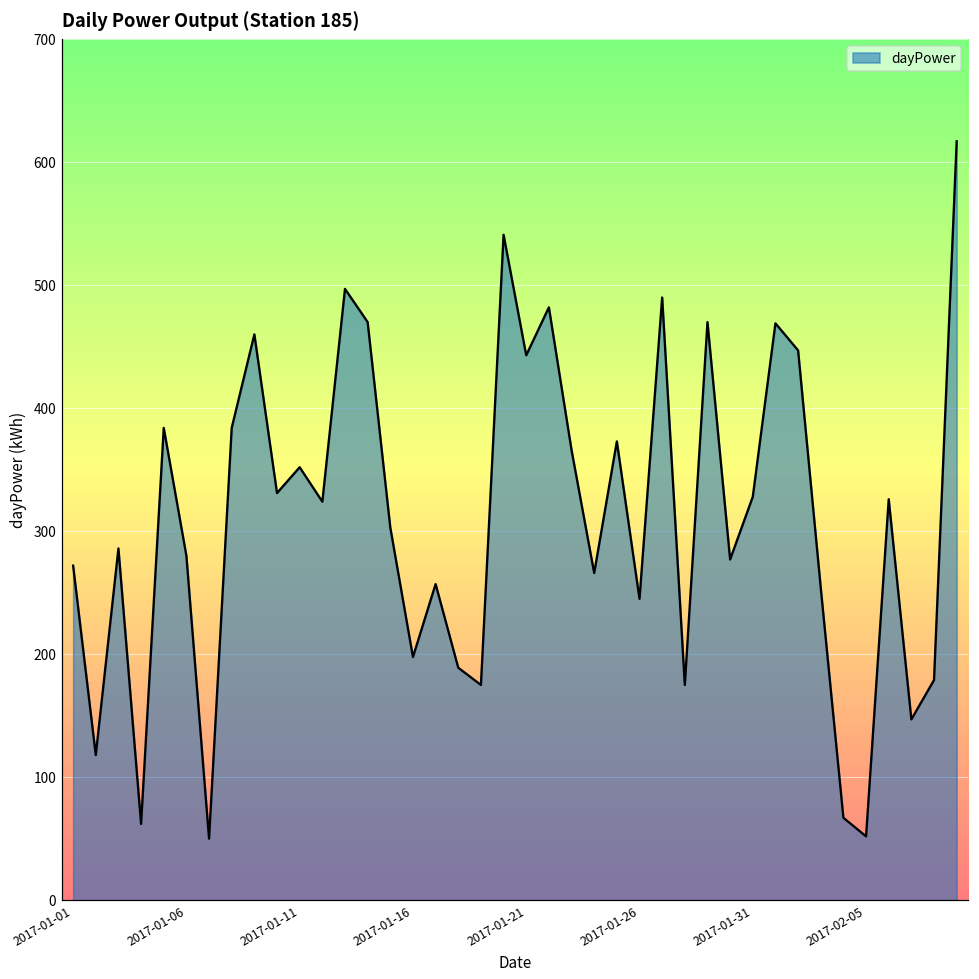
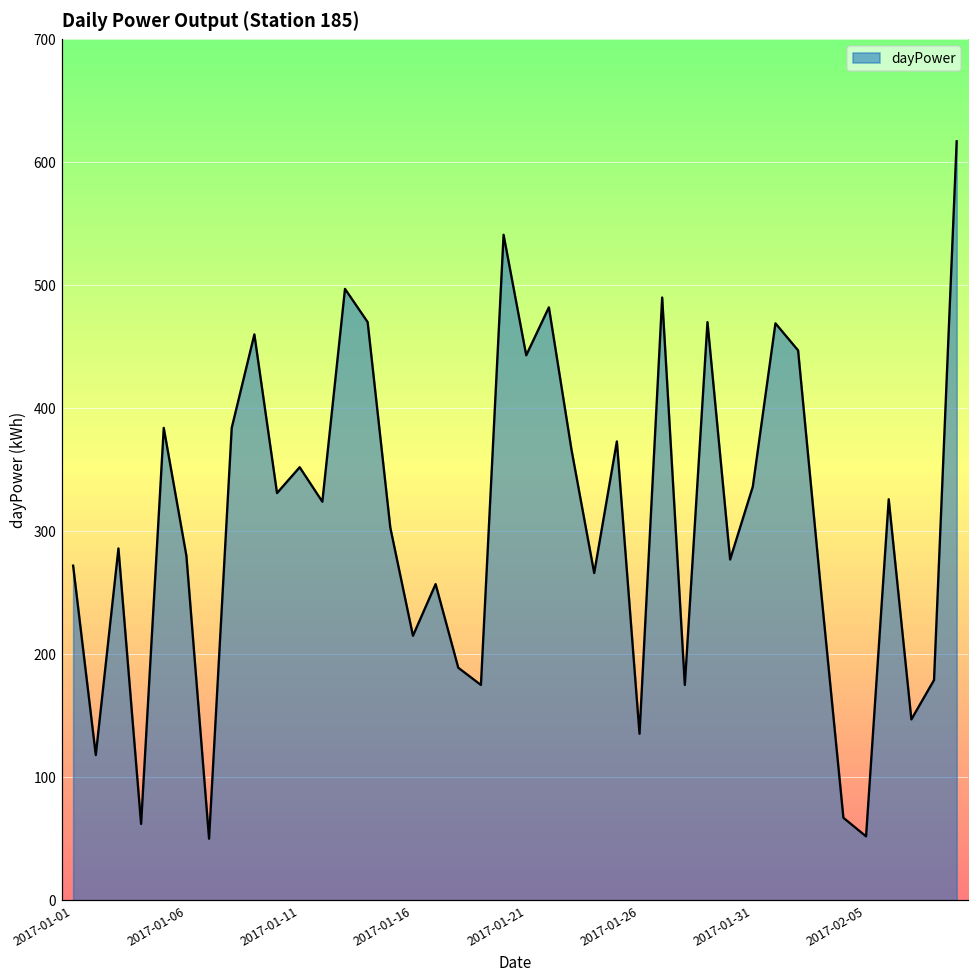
2017-01-16: 198 -> 215
2017-01-26: 245 -> 135
2017-01-31: 328 -> 336
